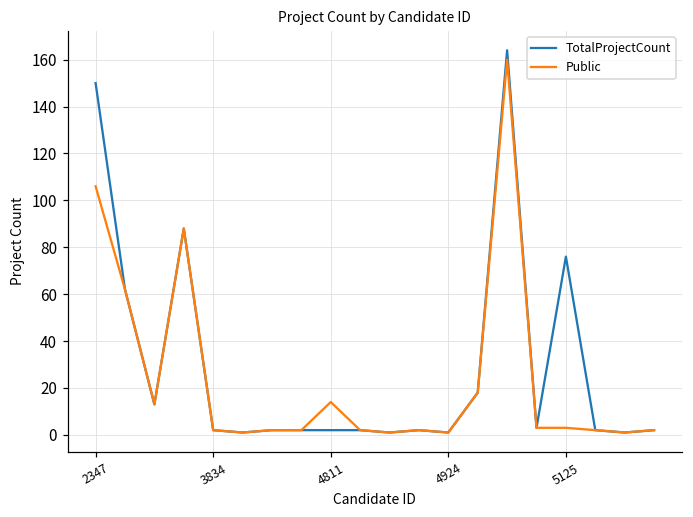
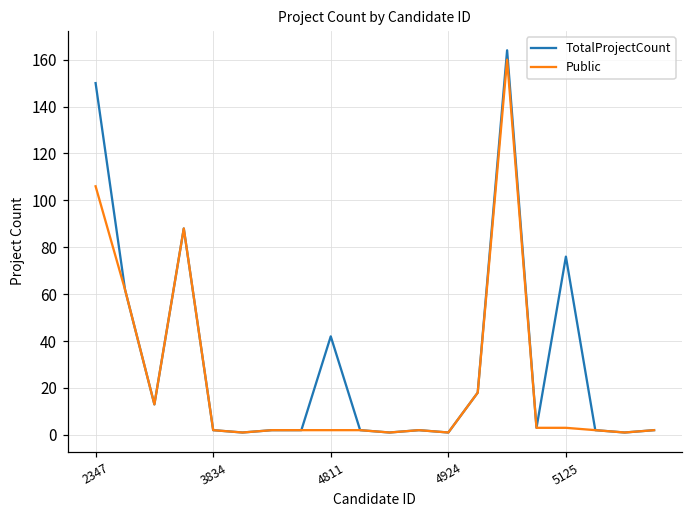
TotalProjectCount, 4811: 2 -> 42
Public, 4811: 14 -> 2
